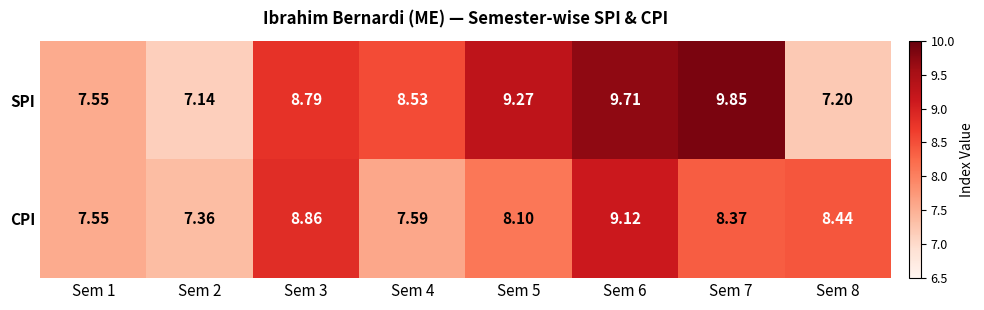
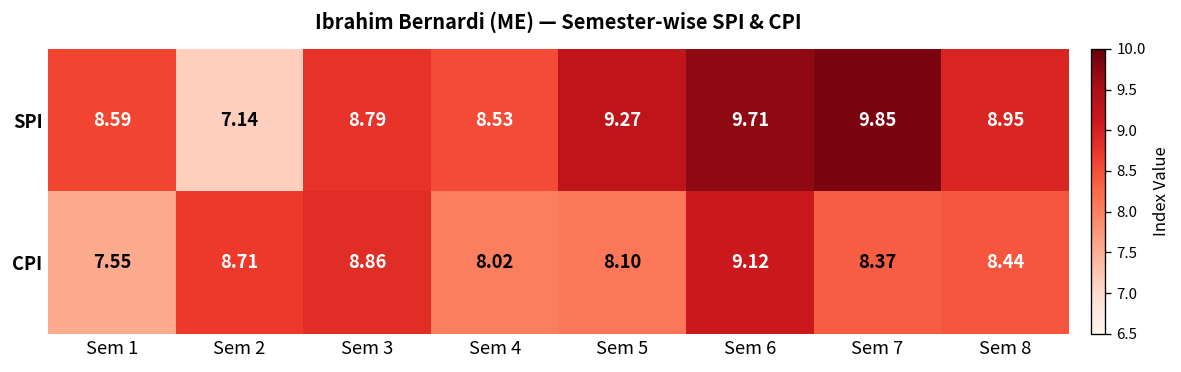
SPI, Sem 1: 7.55 -> 8.59
SPI, Sem 8: 7.20 -> 8.95
CPI, Sem 2: 7.36 -> 8.71
CPI, Sem 4: 7.59 -> 8.02
